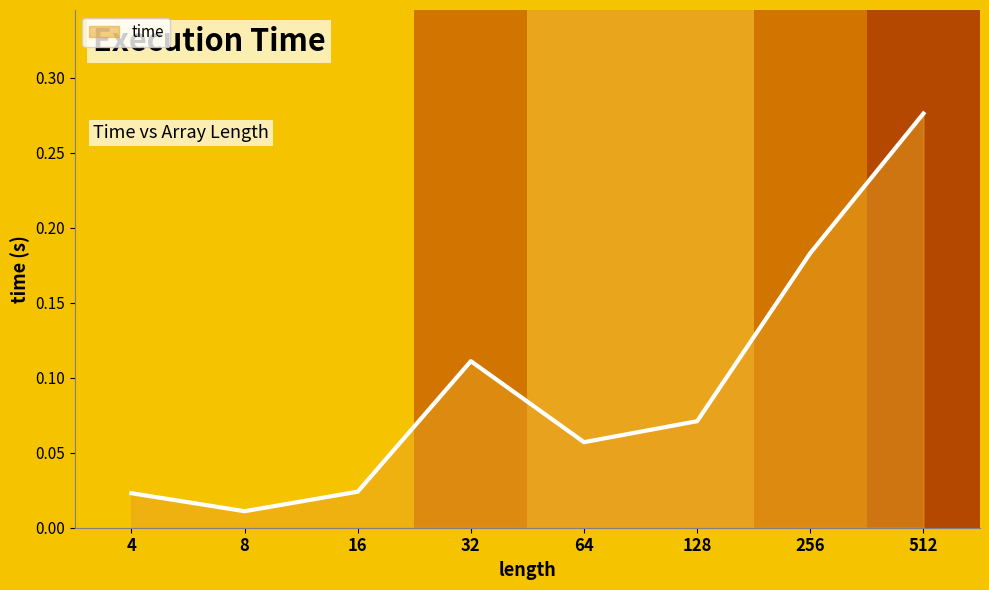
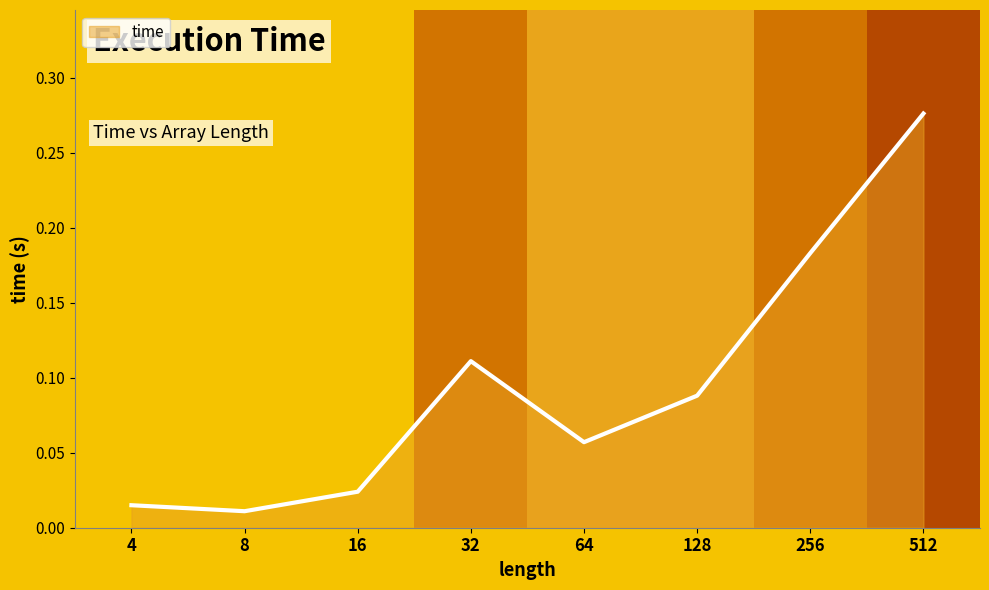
4: 0.023 -> 0.015
128: 0.071 -> 0.088
